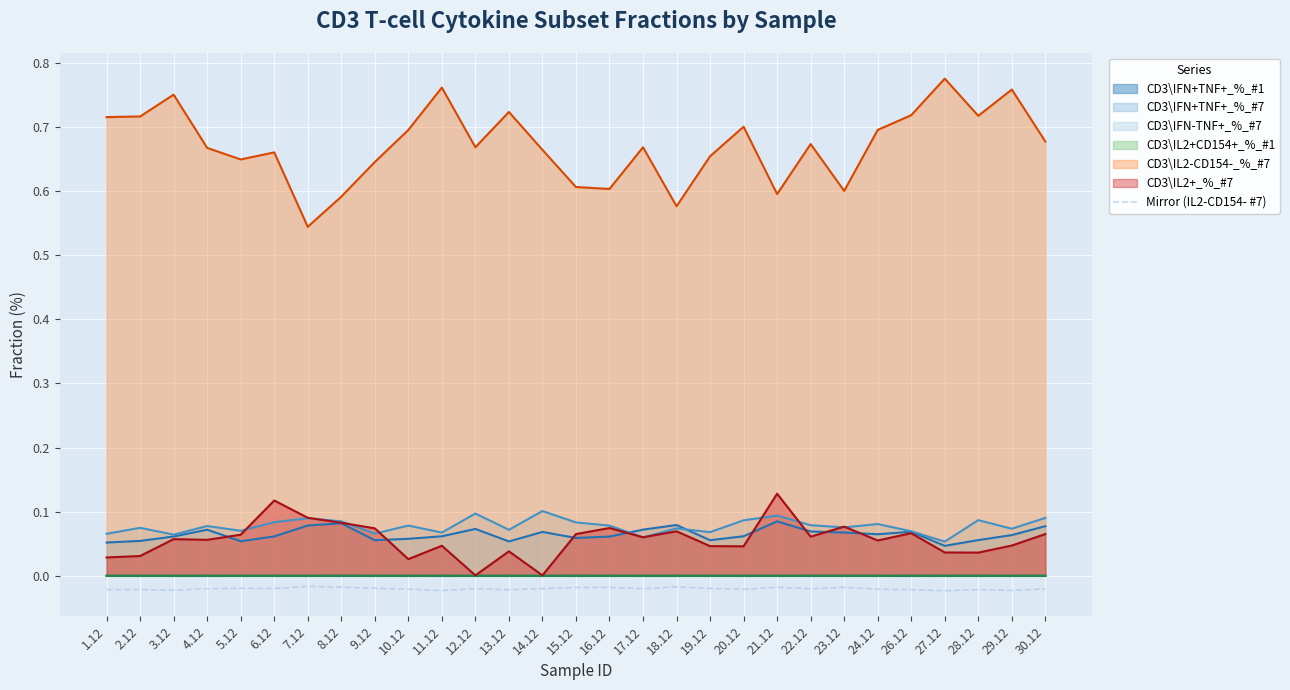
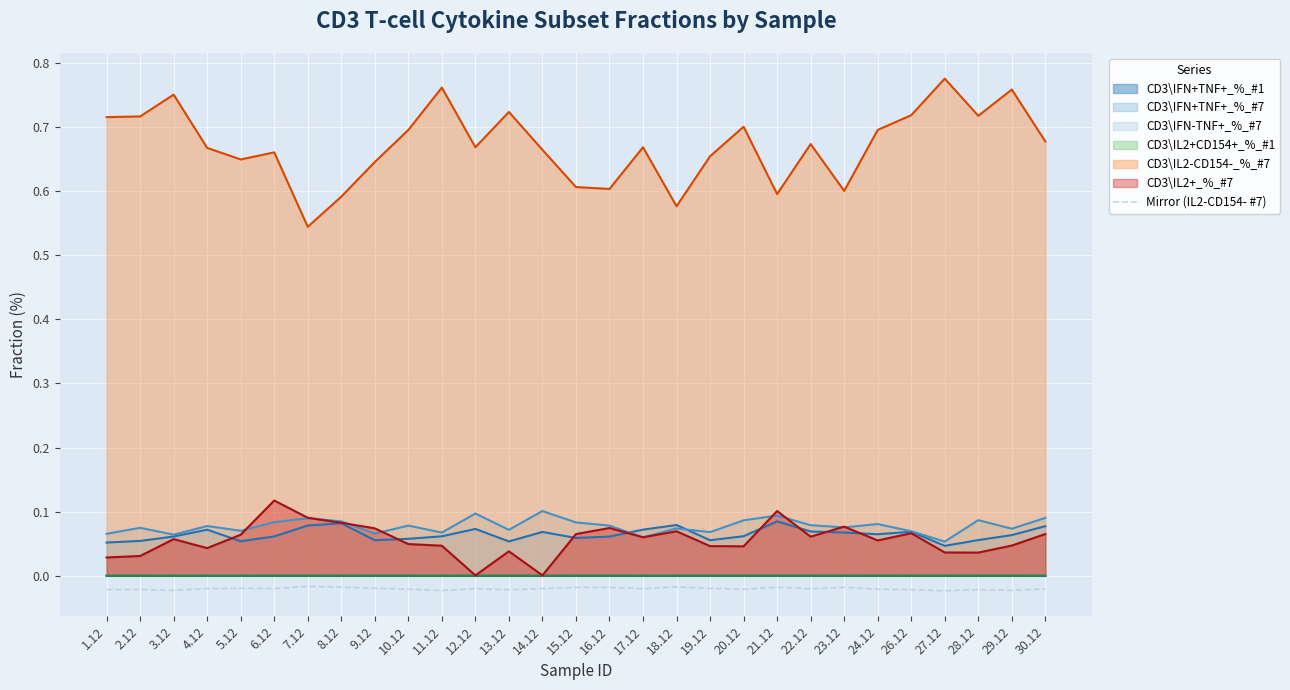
CD3\IL2+_%_#7, 4.12: 0.06 -> 0.04
CD3\IL2+_%_#7, 10.12: 0.03 -> 0.05
CD3\IL2+_%_#7, 21.12: 0.13 -> 0.10
